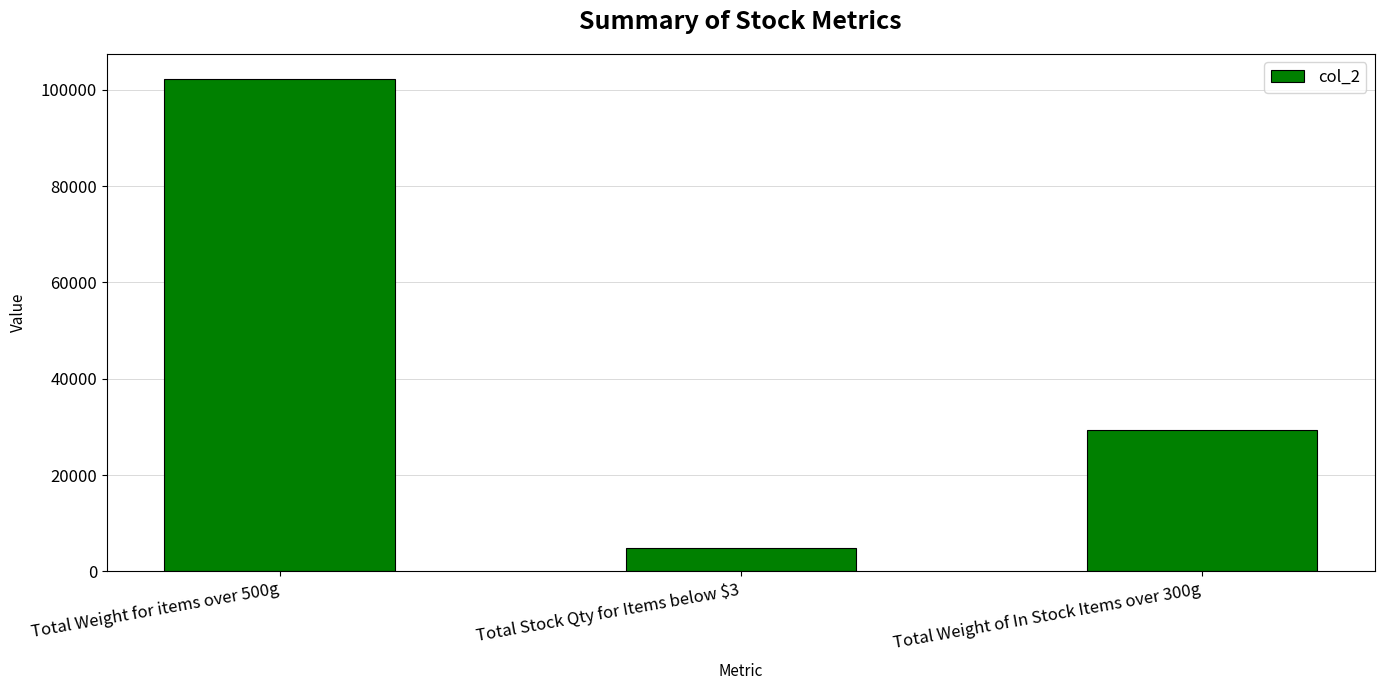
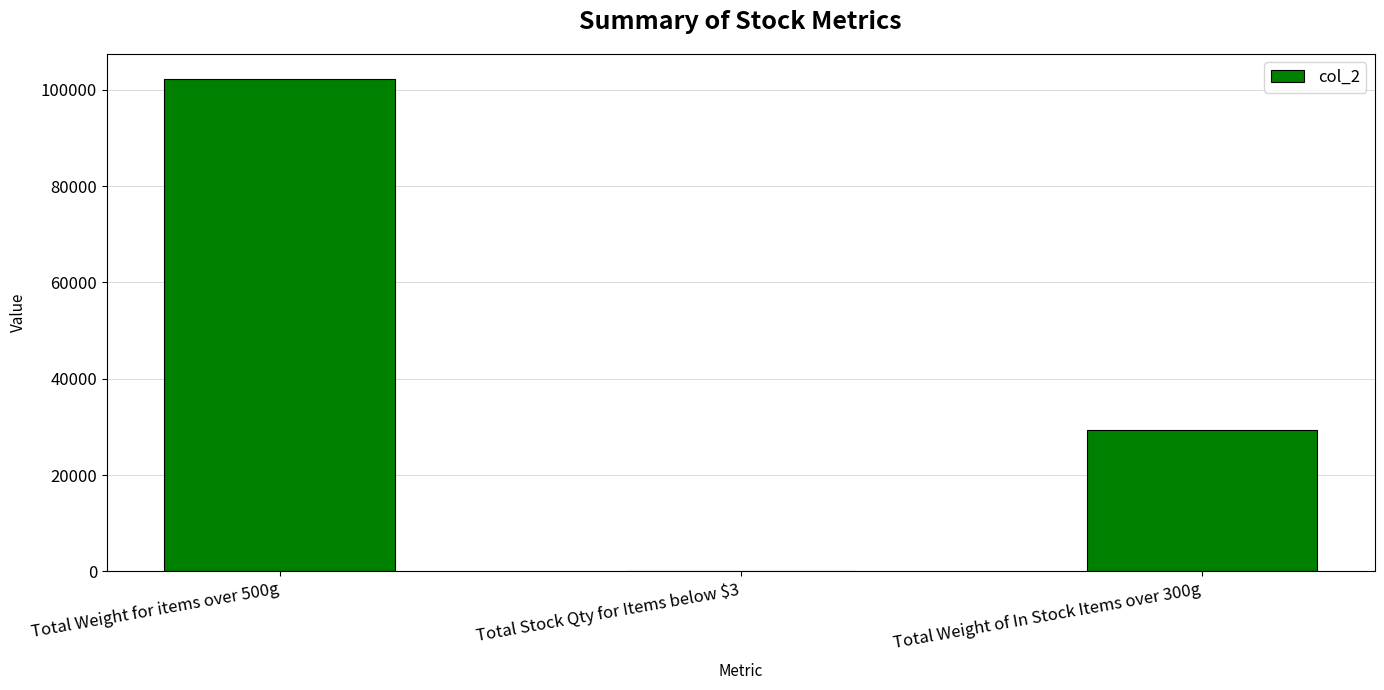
Total Stock Qty for Items below $3: 5000 -> 0
